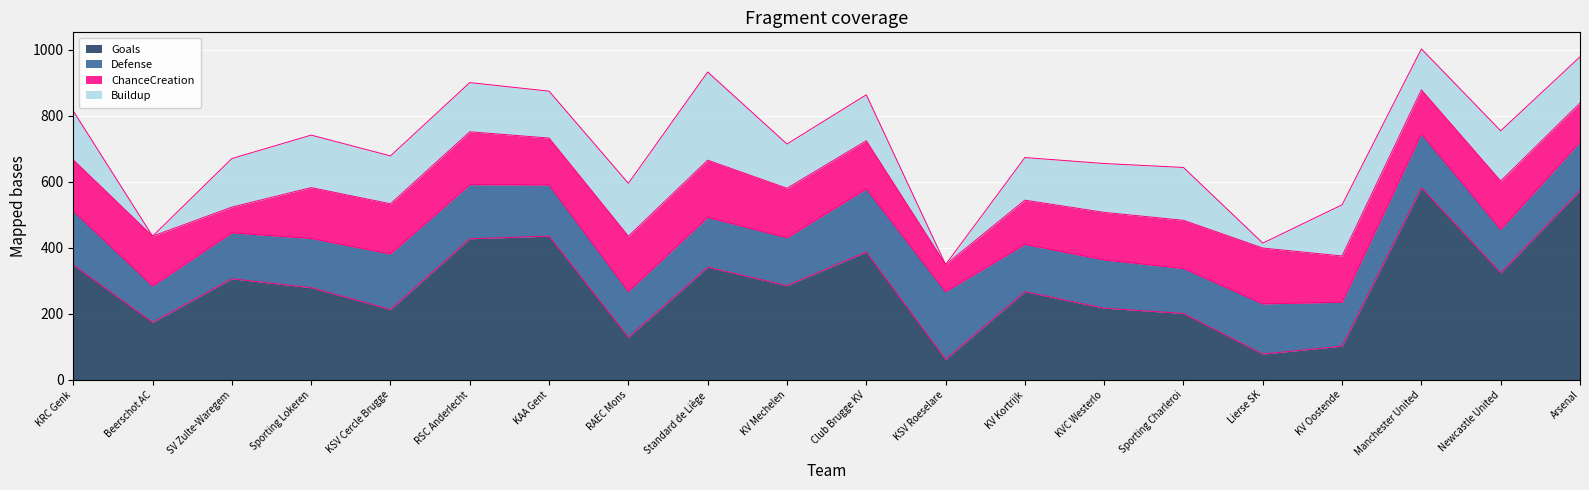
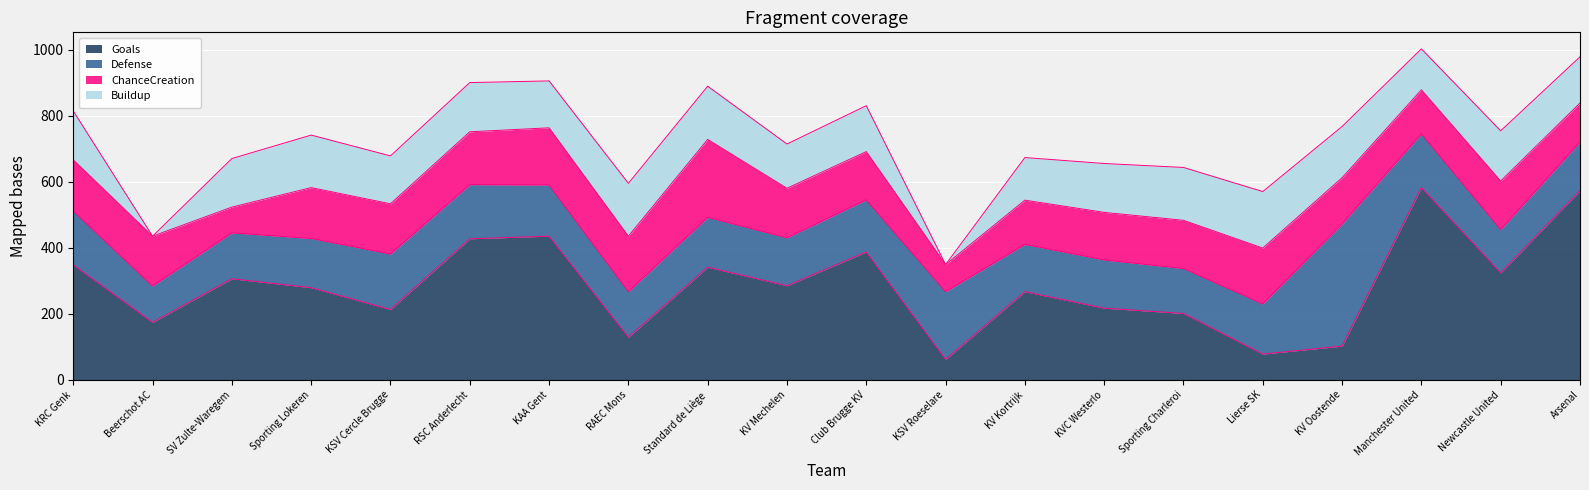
ChanceCreation, KAA Gent: 140 -> 170
ChanceCreation, Standard de Liège: 170 -> 240
Buildup, Standard de Liège: 270 -> 160
Defense, Club Brugge KV: 190 -> 160
Buildup, Lierse SK: 20 -> 170
Defense, KV Oostende: 130 -> 370
